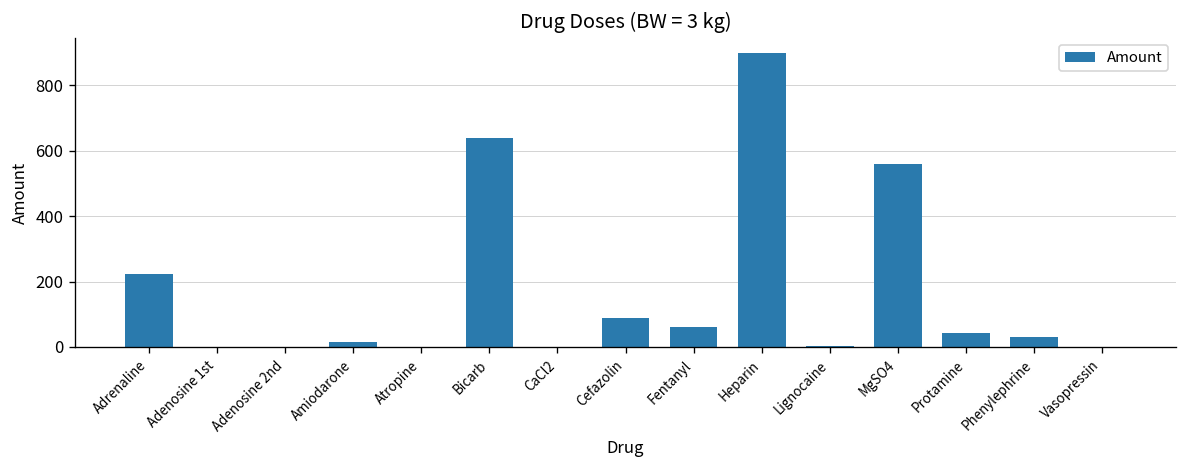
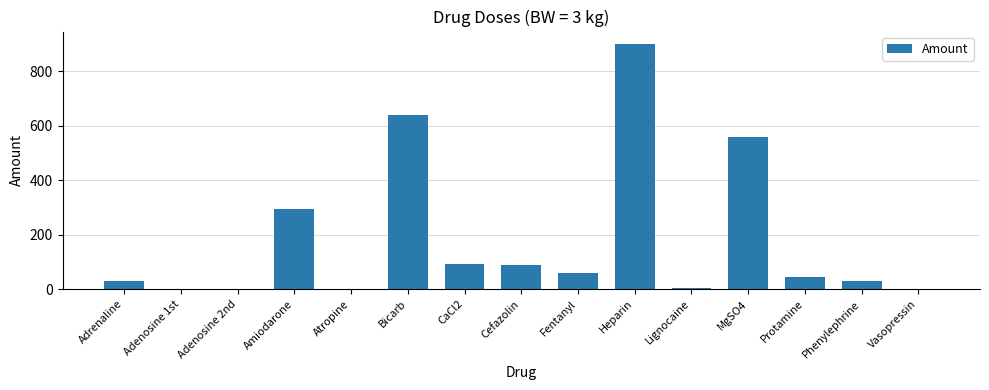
Adrenaline: 220 -> 30
Amiodarone: 20 -> 290
CaCl2: 0 -> 90
